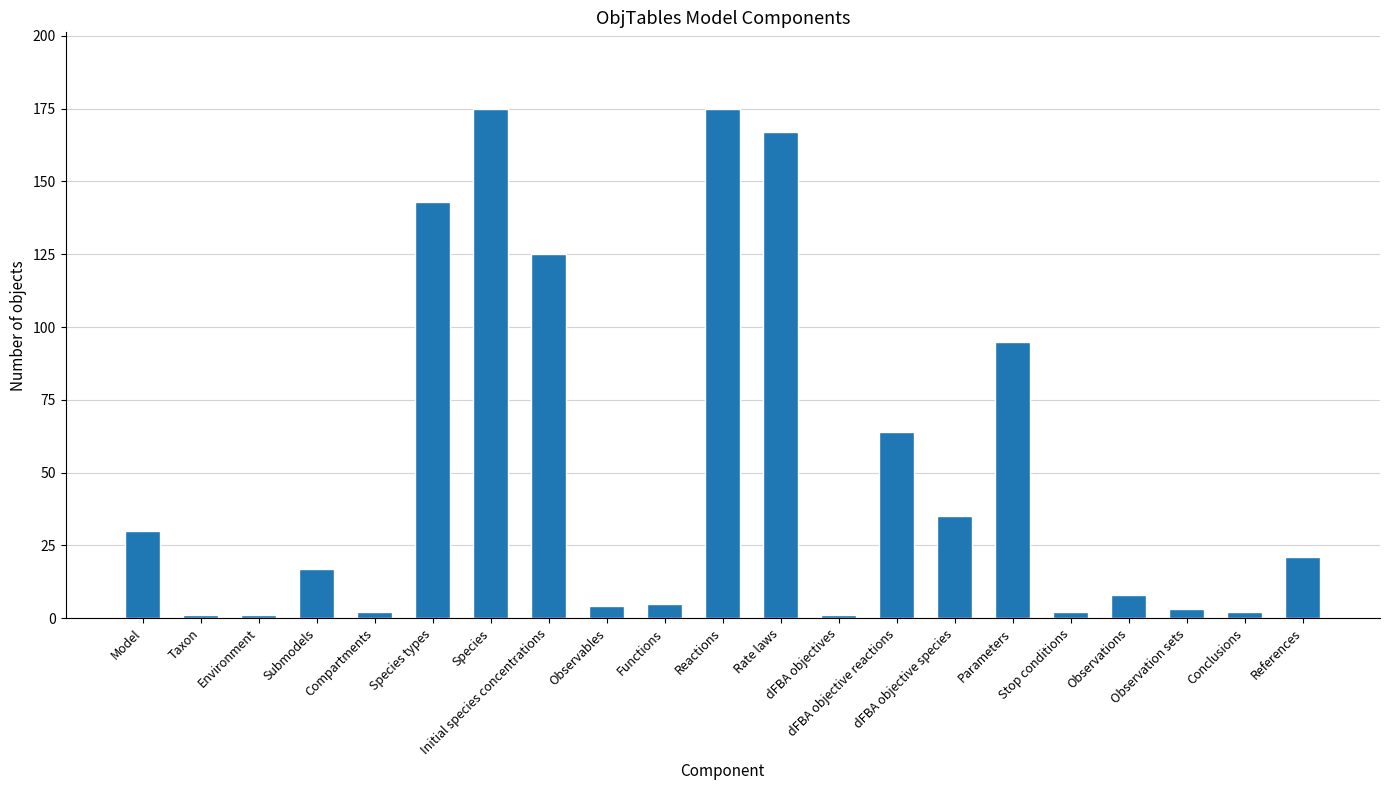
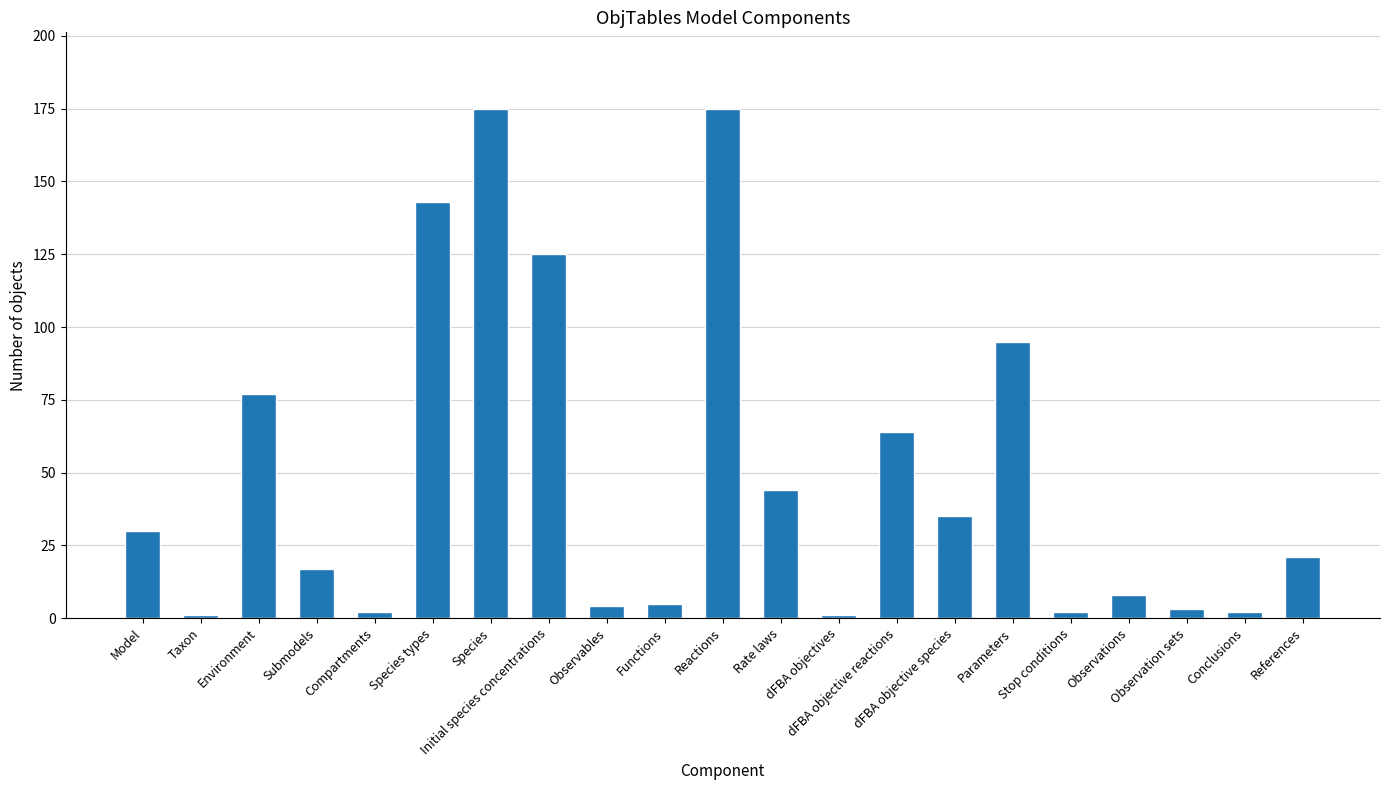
Environment: 1 -> 77
Rate laws: 167 -> 44
